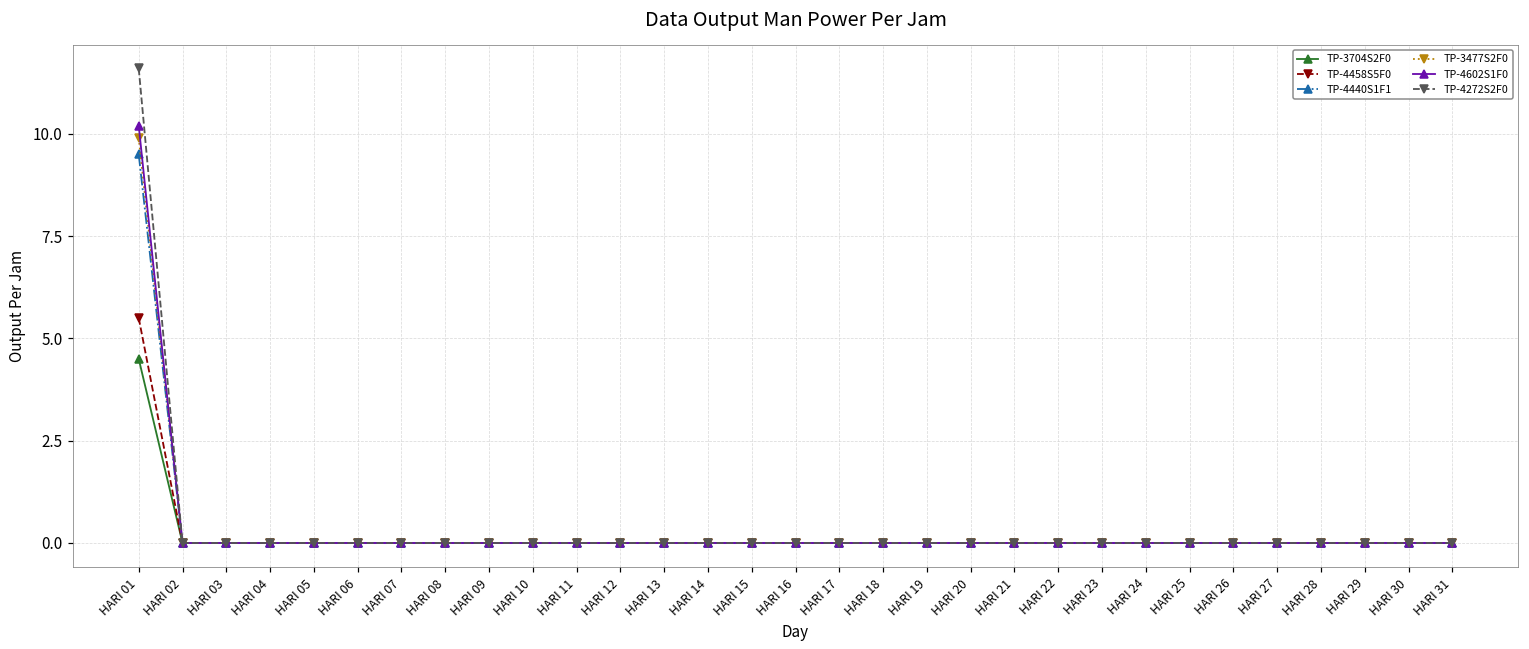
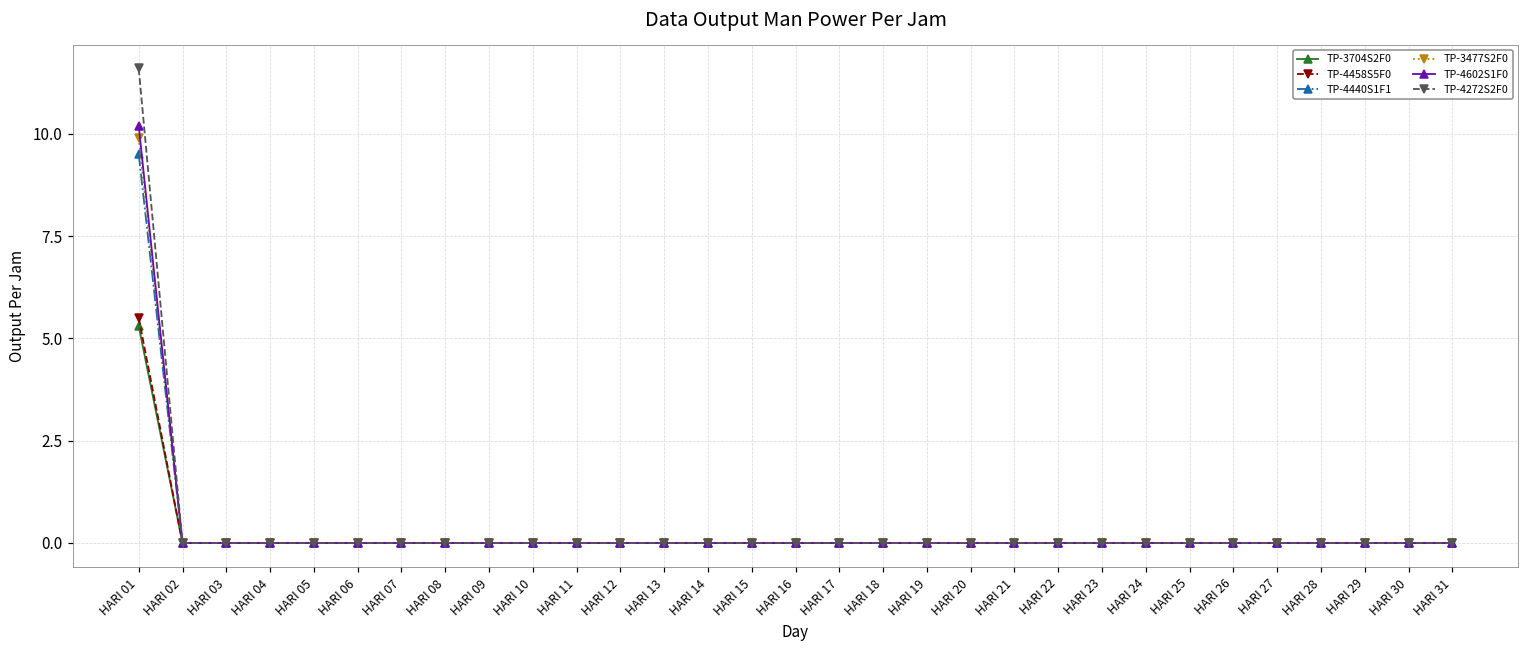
TP-3704S2F0, HARI 01: 4.5 -> 5.3
